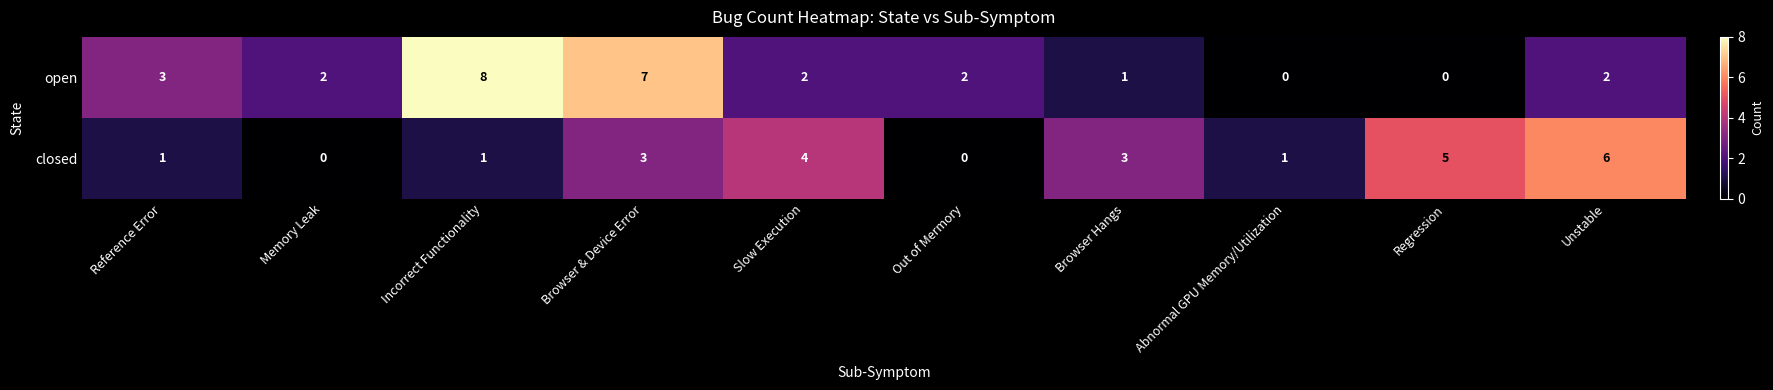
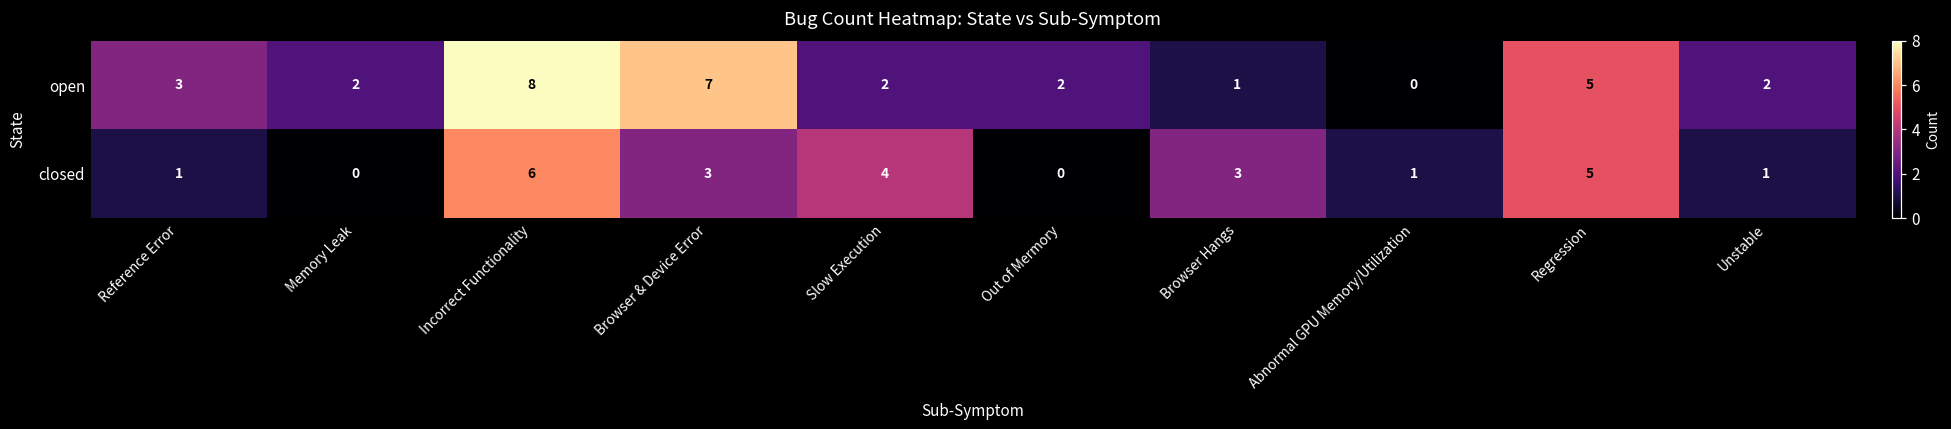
open, Regression: 0 -> 5
closed, Incorrect Functionality: 1 -> 6
closed, Unstable: 6 -> 1
